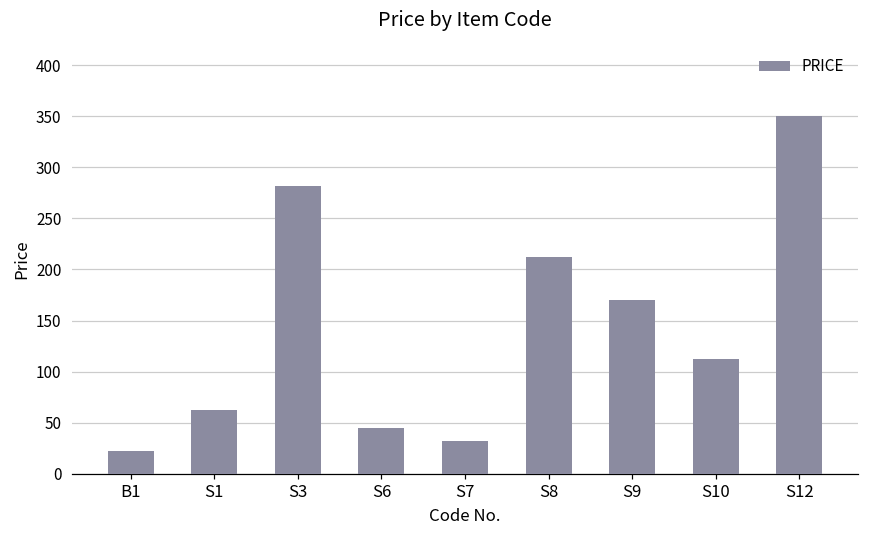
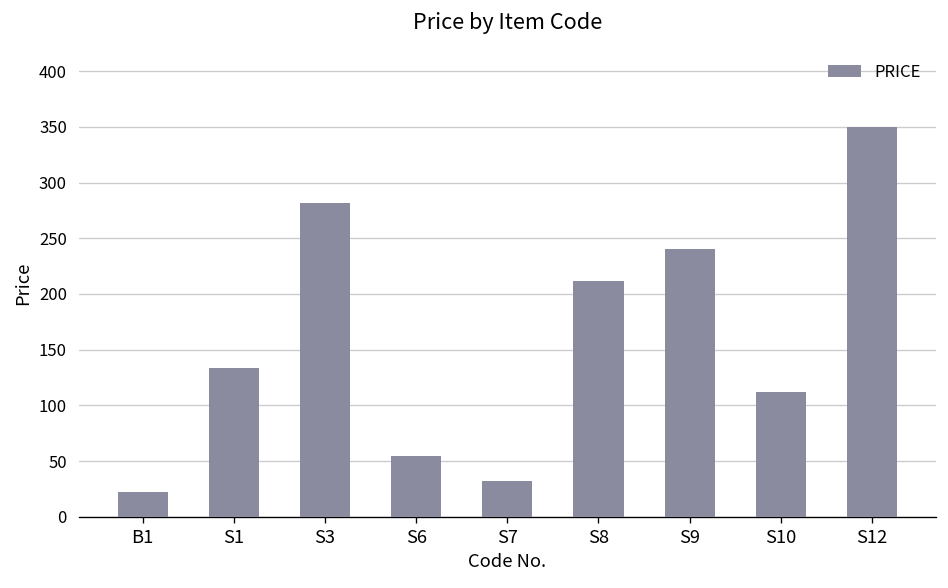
S1: 60 -> 130
S6: 50 -> 60
S9: 170 -> 240
